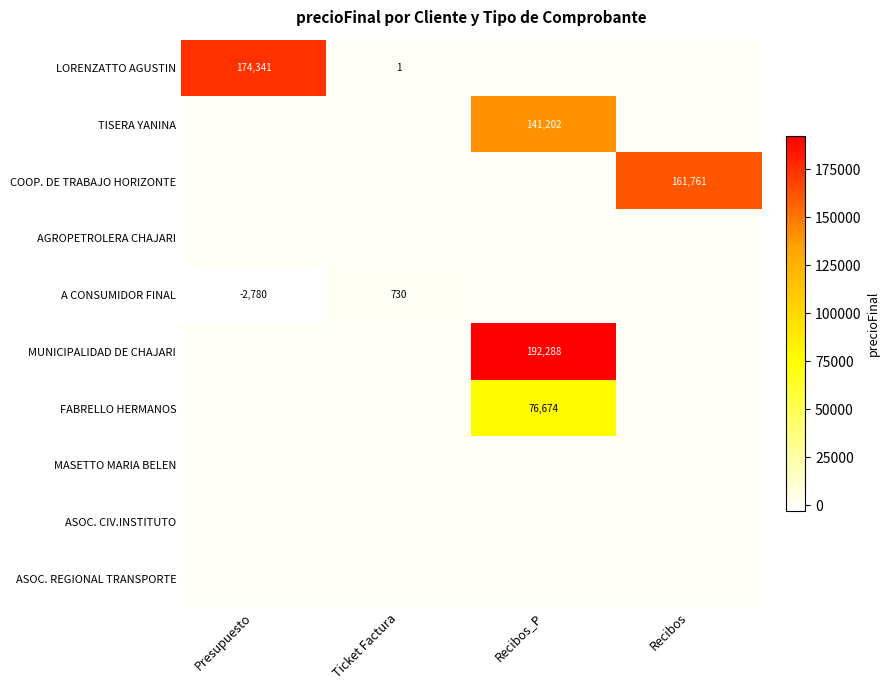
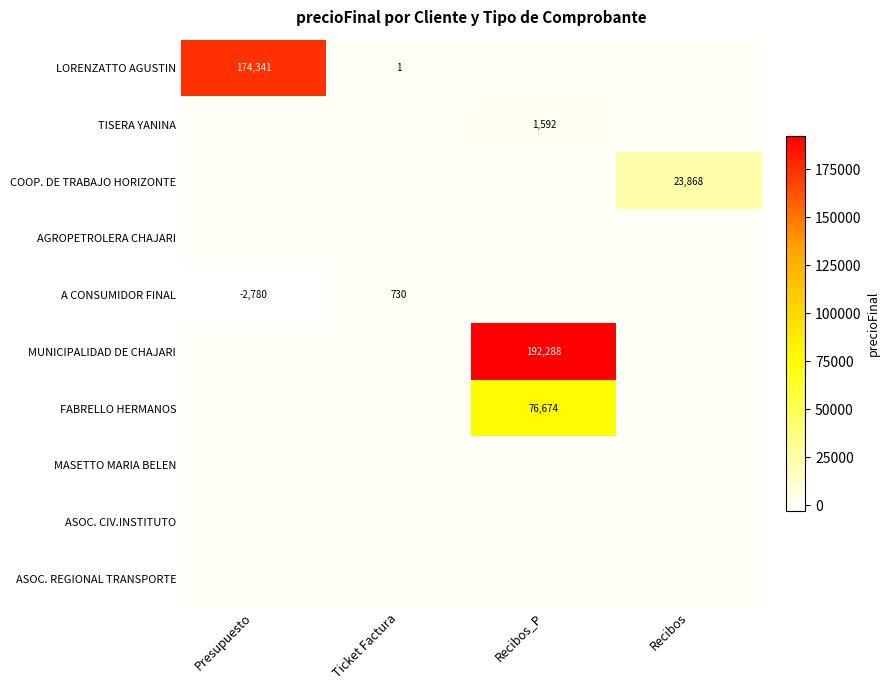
TISERA YANINA, Recibos_P: 141,202 -> 1,592
COOP. DE TRABAJO HORIZONTE, Recibos: 161,761 -> 23,868
